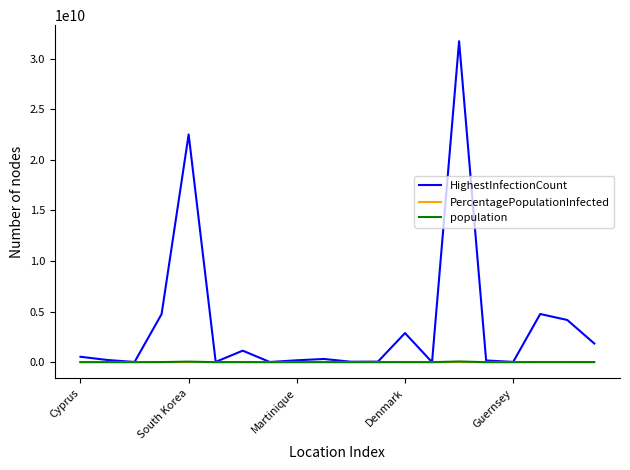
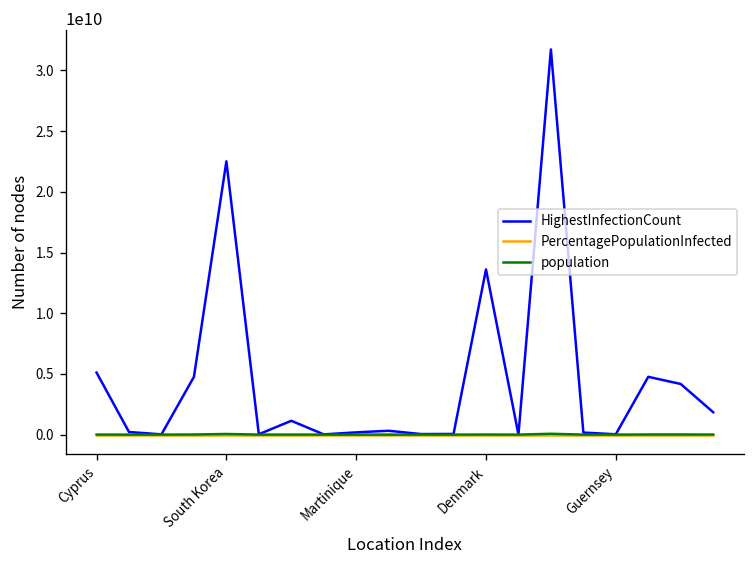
HighestInfectionCount, Cyprus: 500000000 -> 5100000000
HighestInfectionCount, Denmark: 2900000000 -> 13600000000
